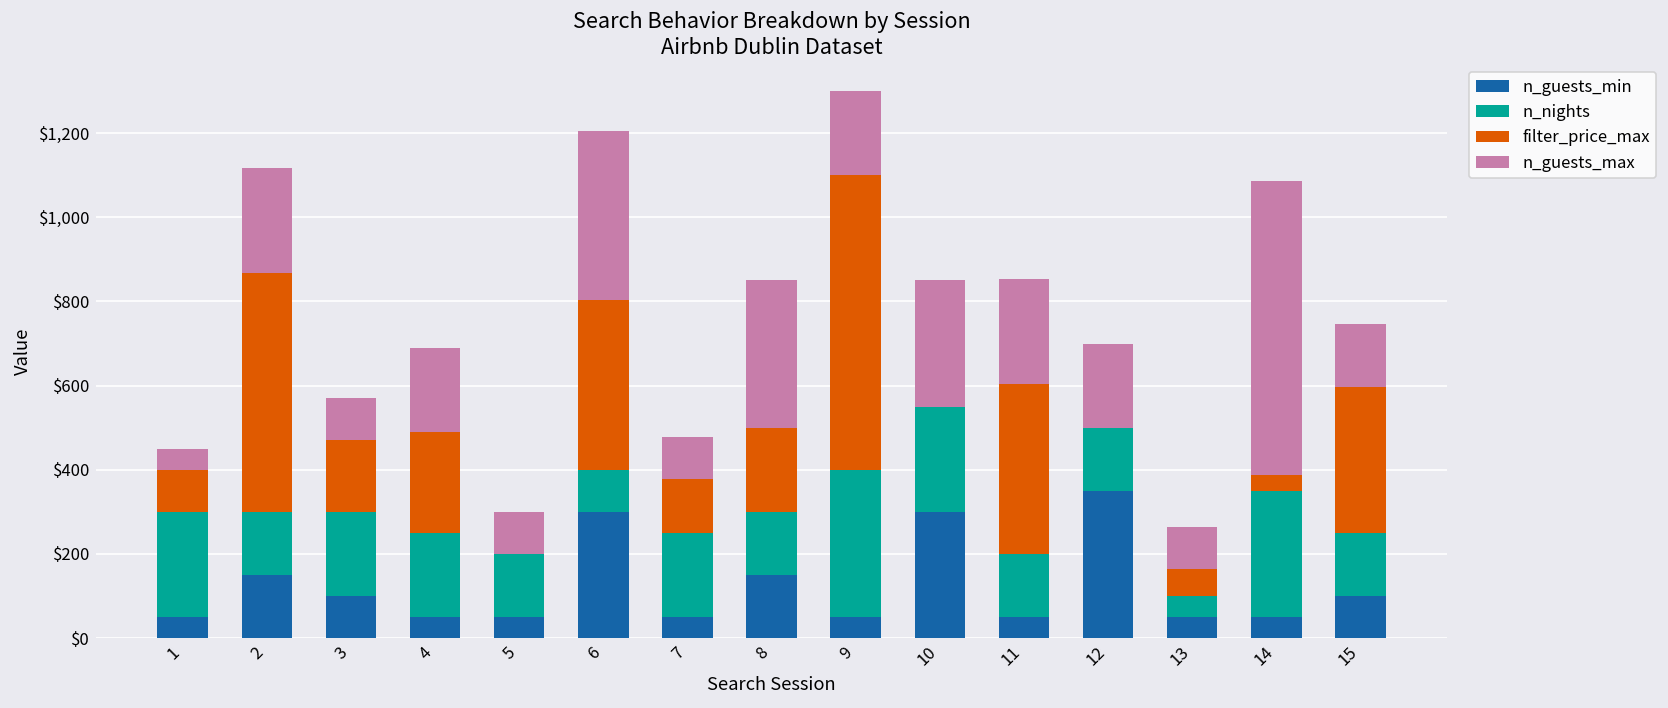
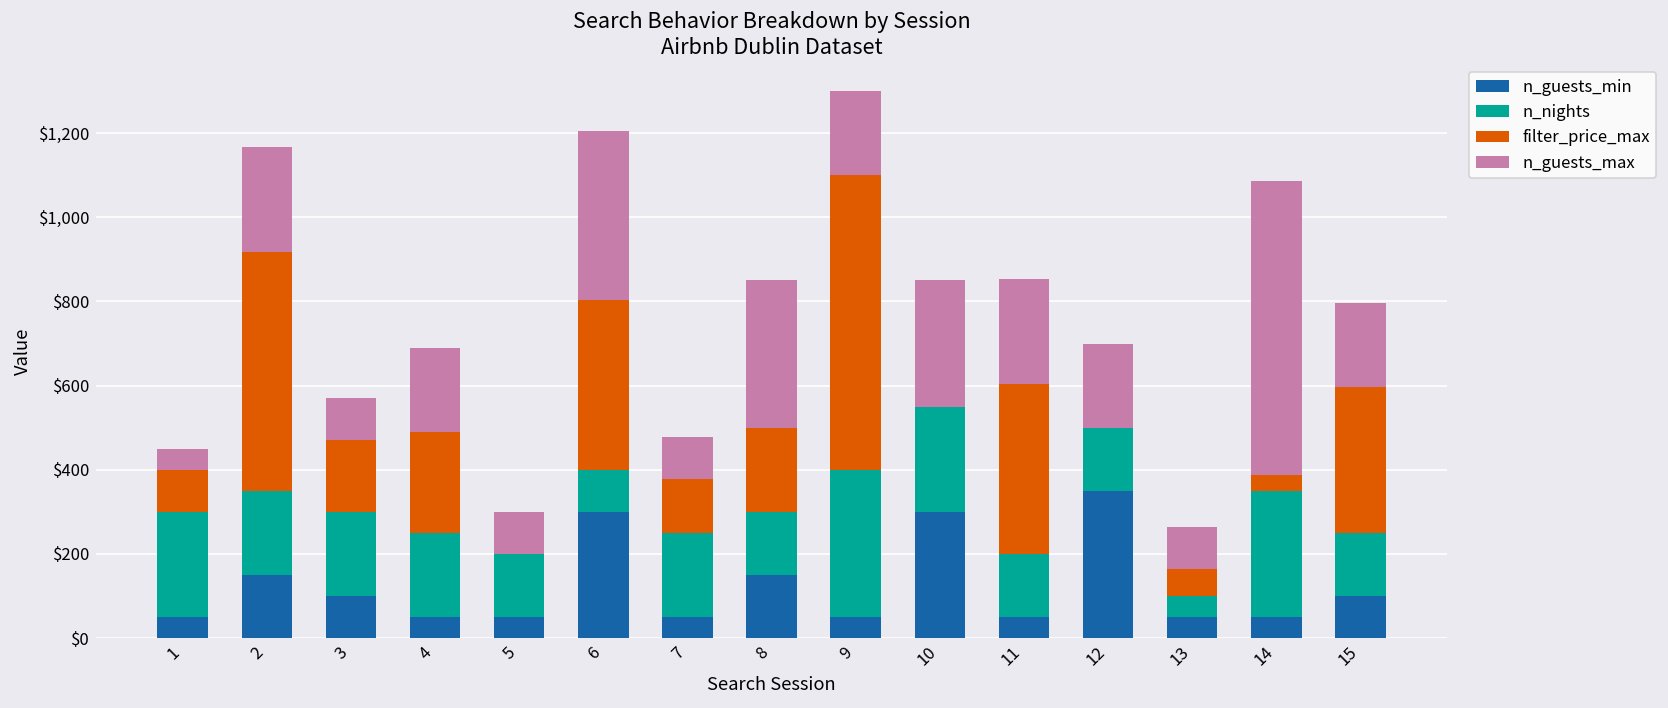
n_nights, 2: $150 -> $200
n_guests_max, 15: $150 -> $200
